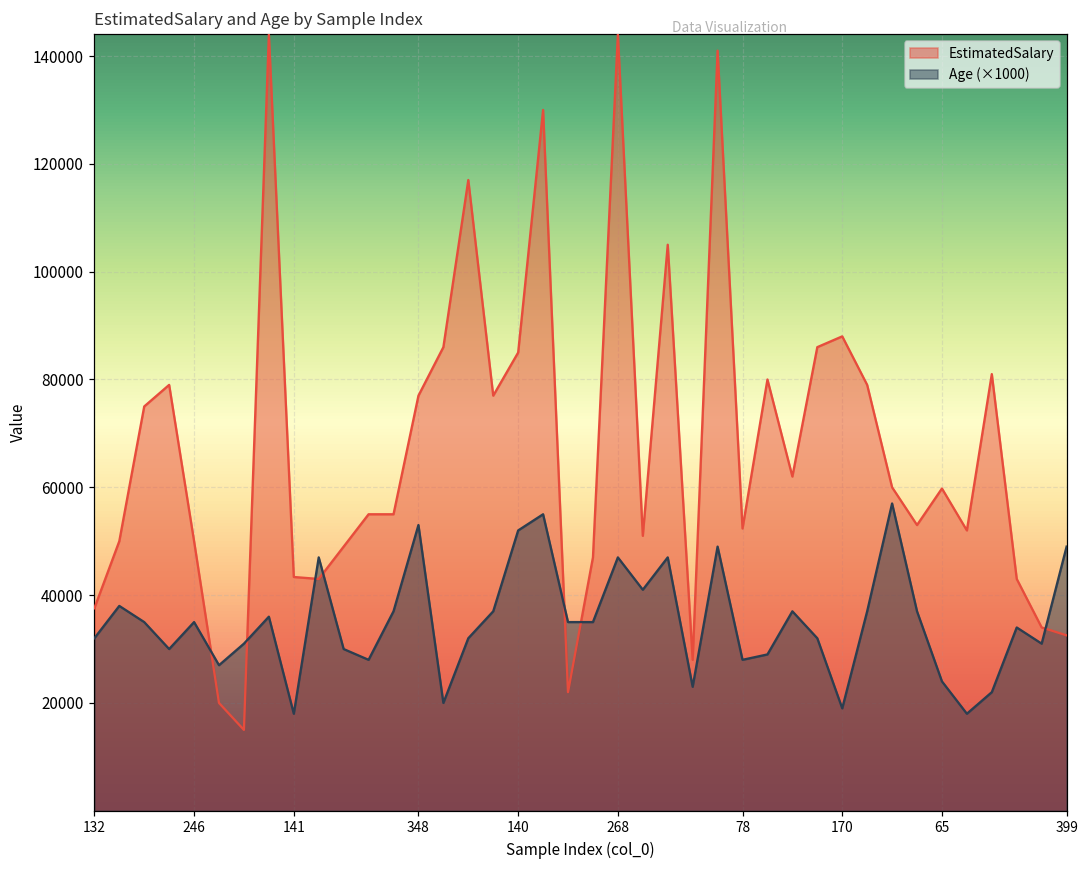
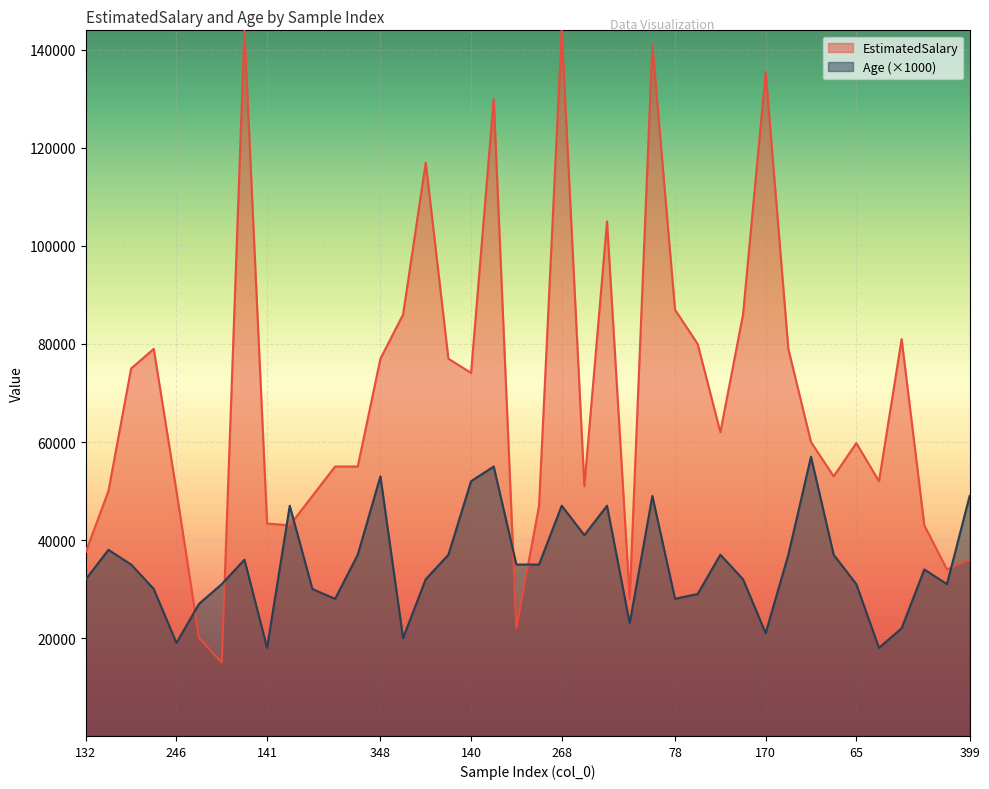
Age (×1000), 246: 35000 -> 19000
EstimatedSalary, 140: 85000 -> 74000
EstimatedSalary, 78: 52000 -> 87000
EstimatedSalary, 170: 88000 -> 135000
Age (×1000), 170: 19000 -> 21000
Age (×1000), 65: 24000 -> 31000
EstimatedSalary, 399: 33000 -> 36000
